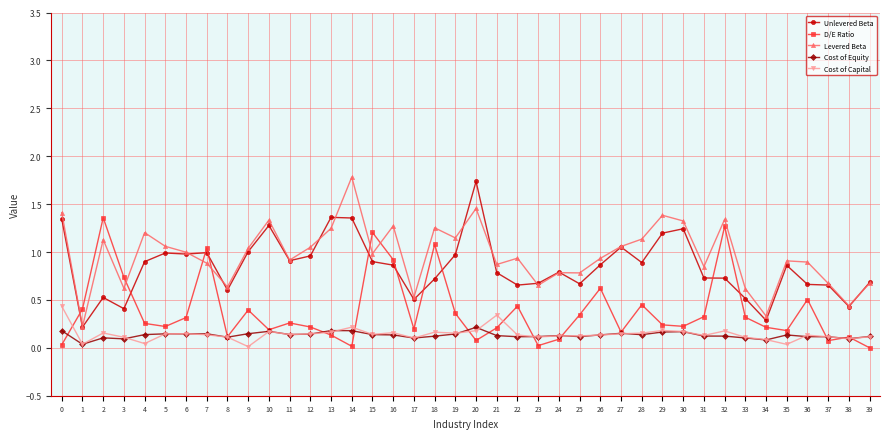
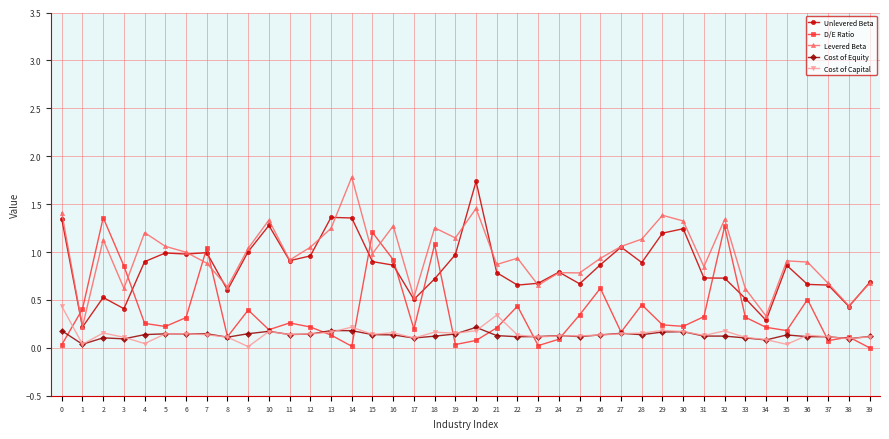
D/E Ratio, 3: 0.7 -> 0.9
D/E Ratio, 19: 0.4 -> 0.0
